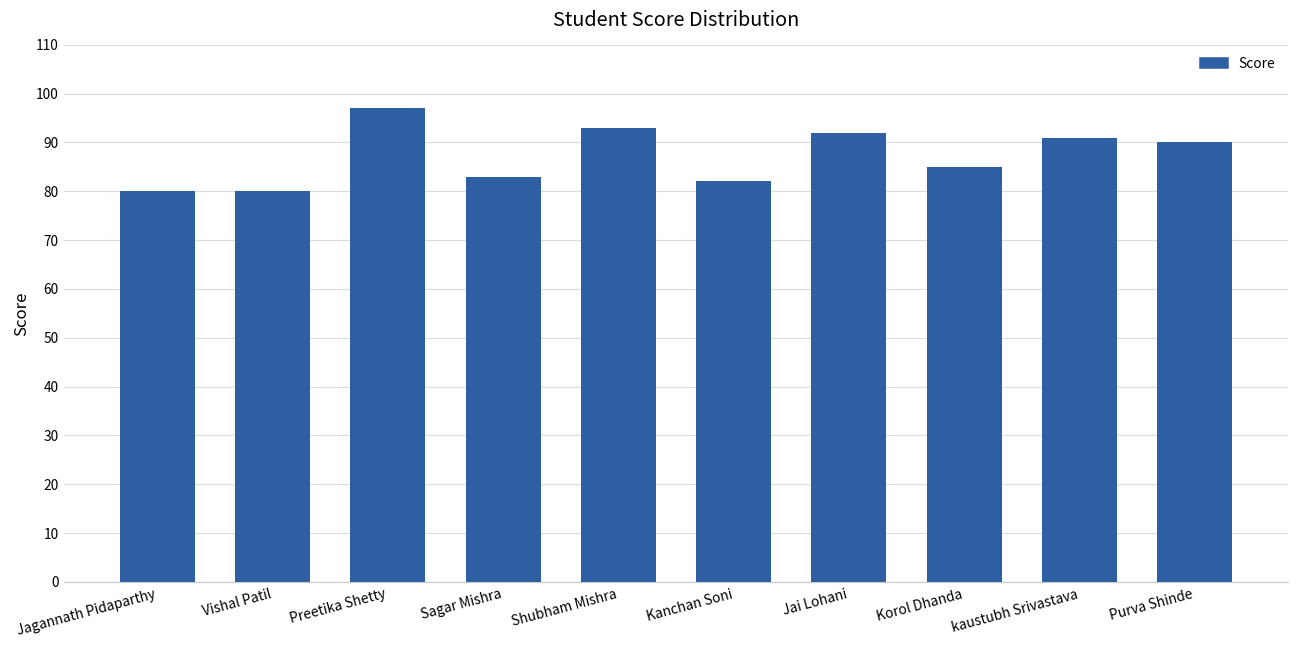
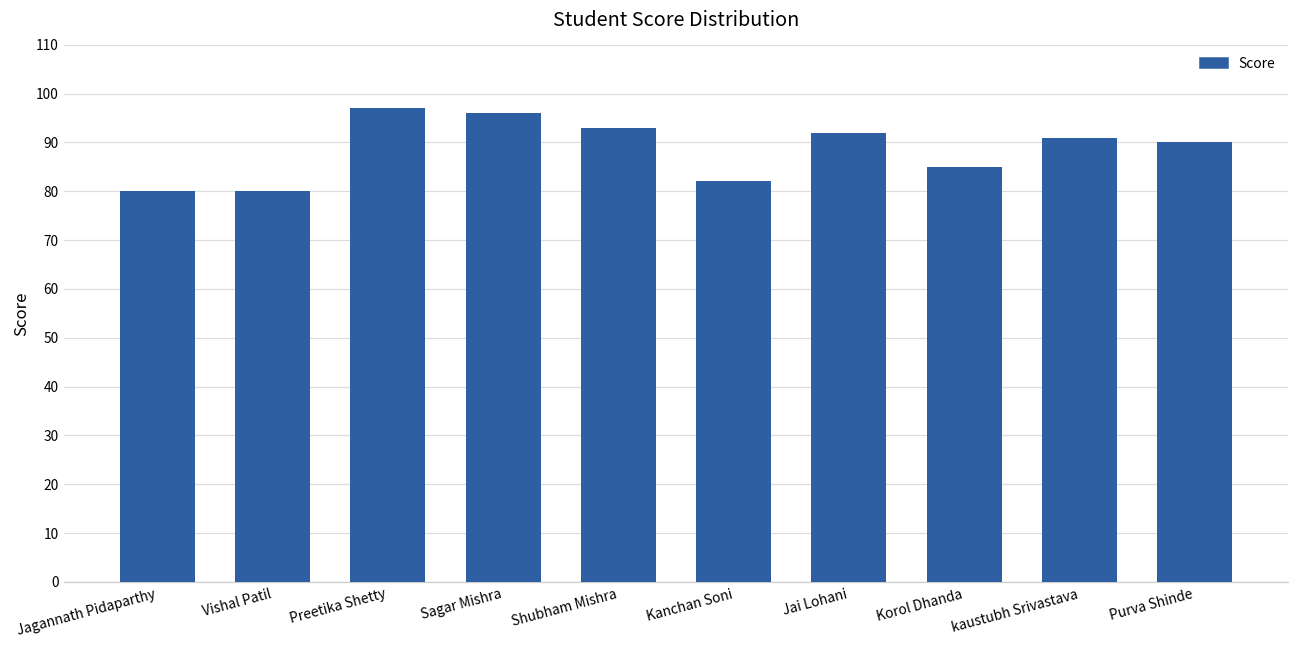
Sagar Mishra: 83 -> 96
